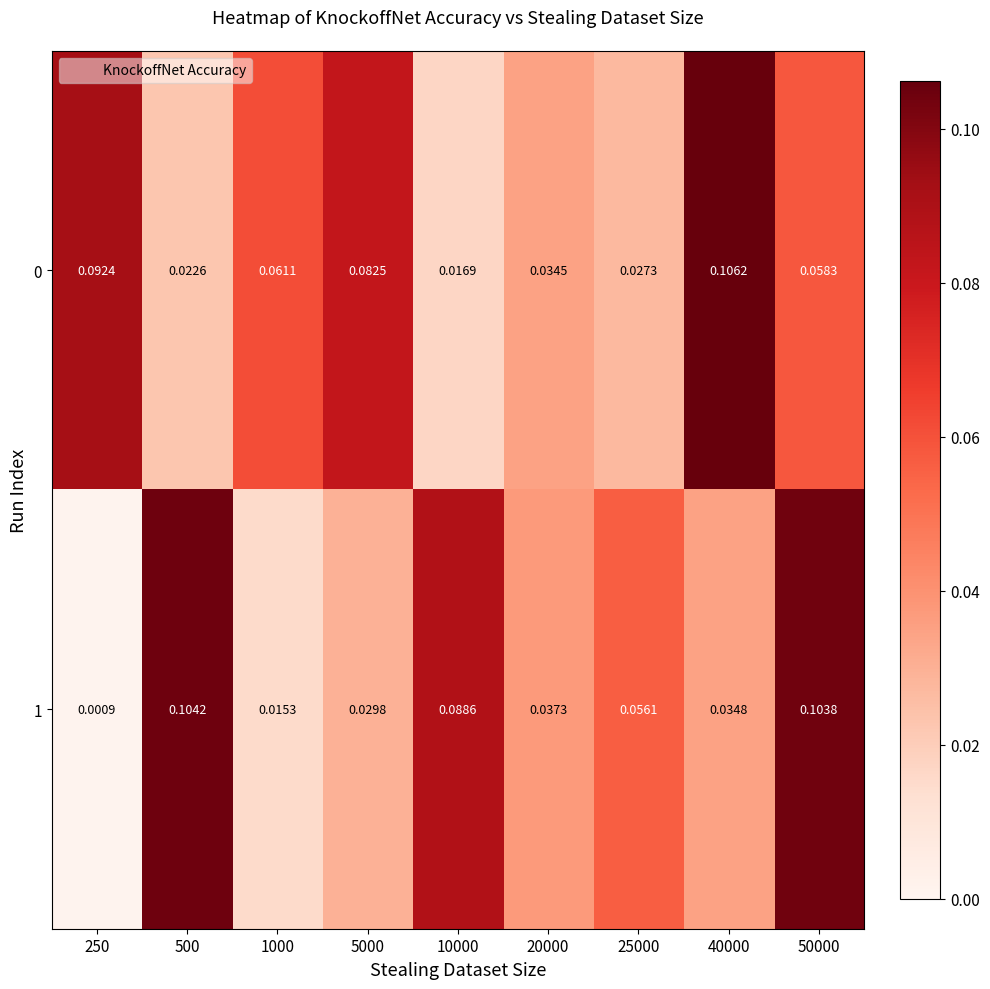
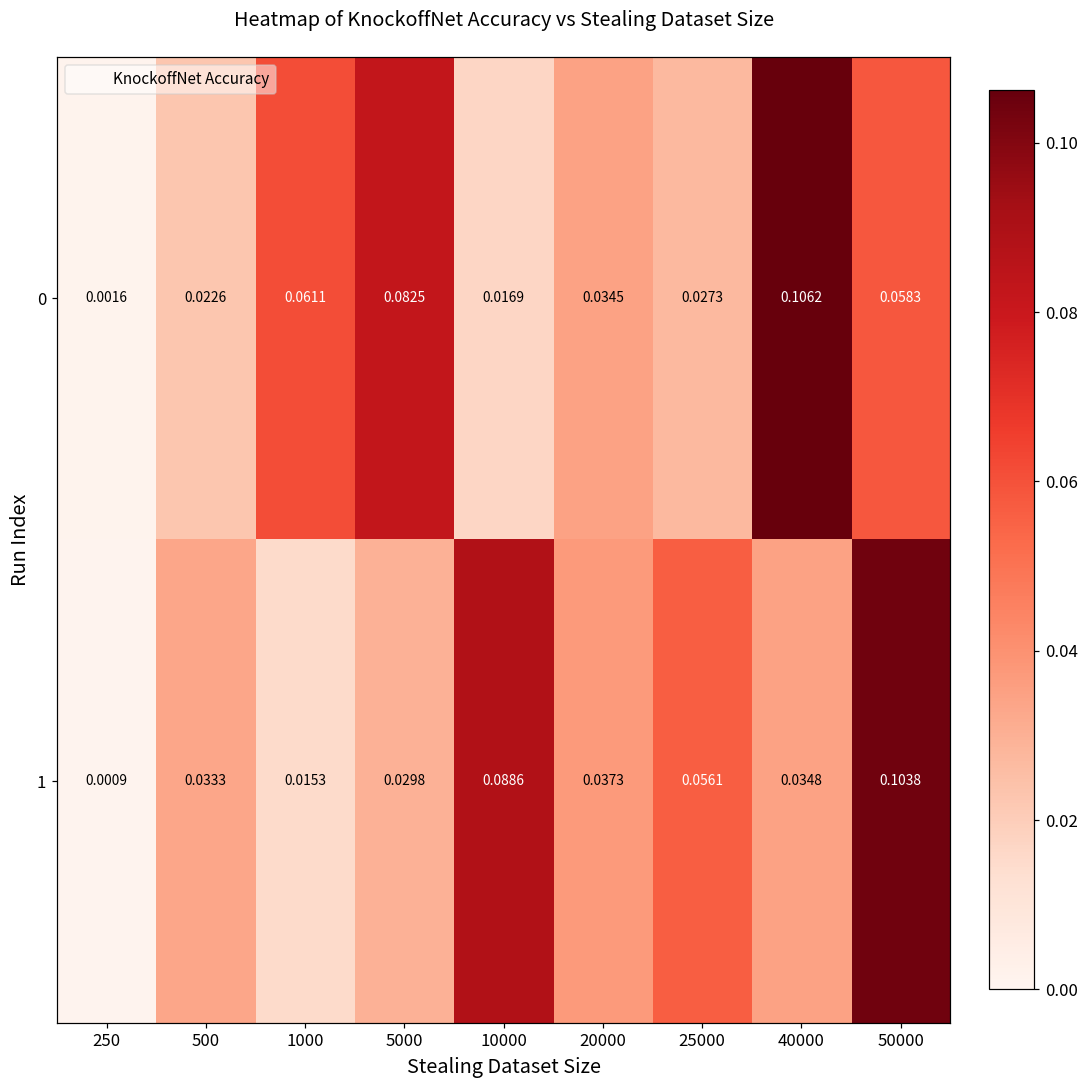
0, 250: 0.0924 -> 0.0016
1, 500: 0.1042 -> 0.0333
